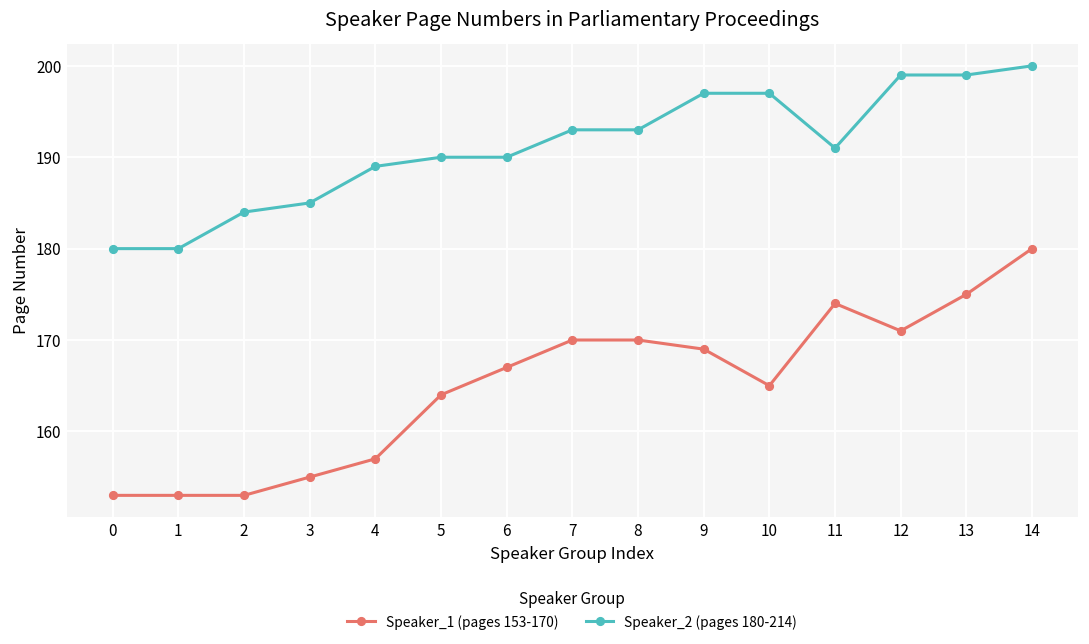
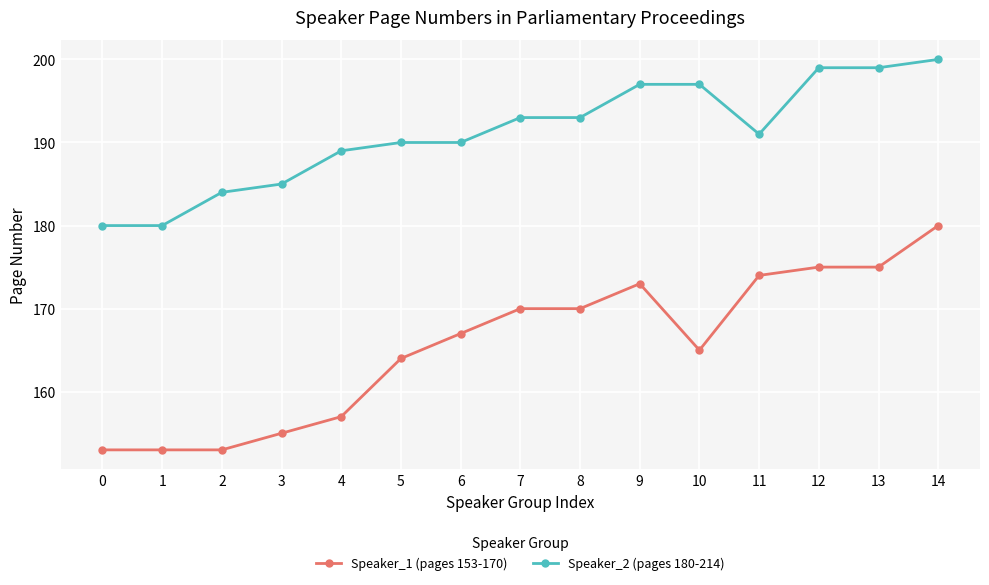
Speaker_1 (pages 153-170), 9: 169 -> 173
Speaker_1 (pages 153-170), 12: 171 -> 175
